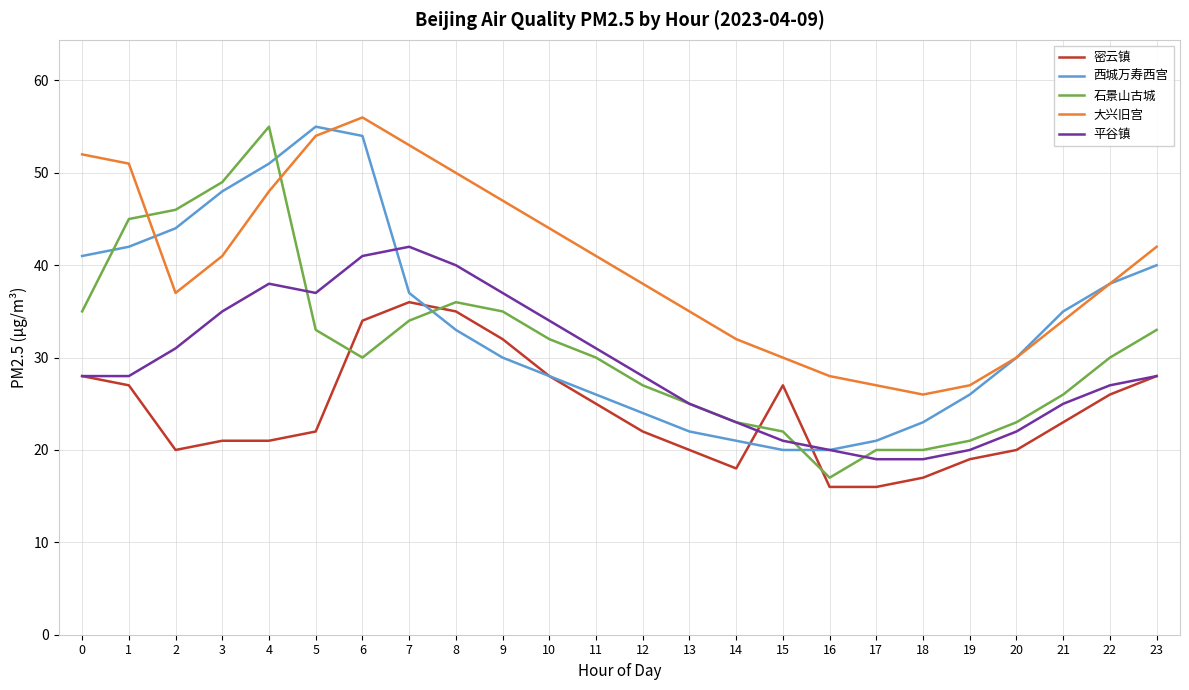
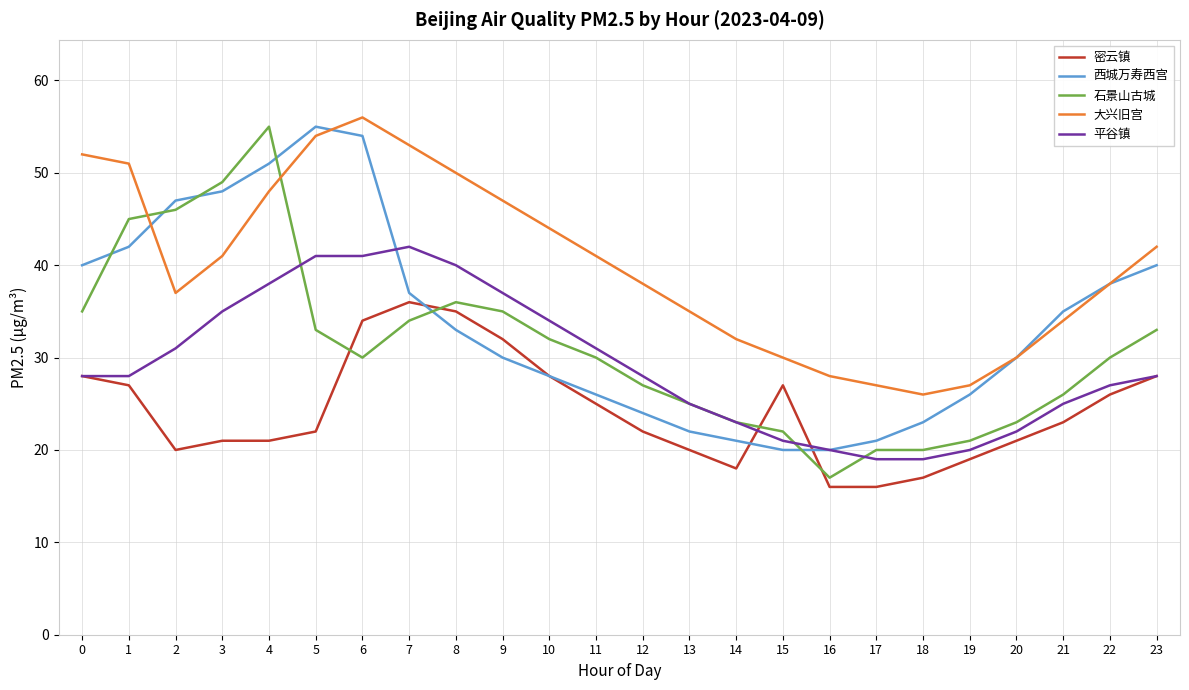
西城万寿西宫, 0: 41 -> 40
西城万寿西宫, 2: 44 -> 47
平谷镇, 5: 37 -> 41
密云镇, 20: 20 -> 21
